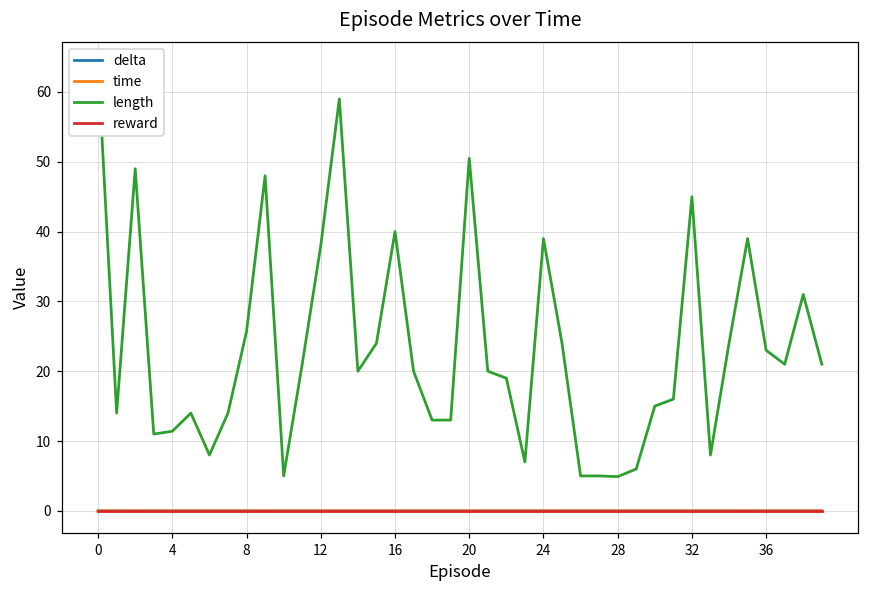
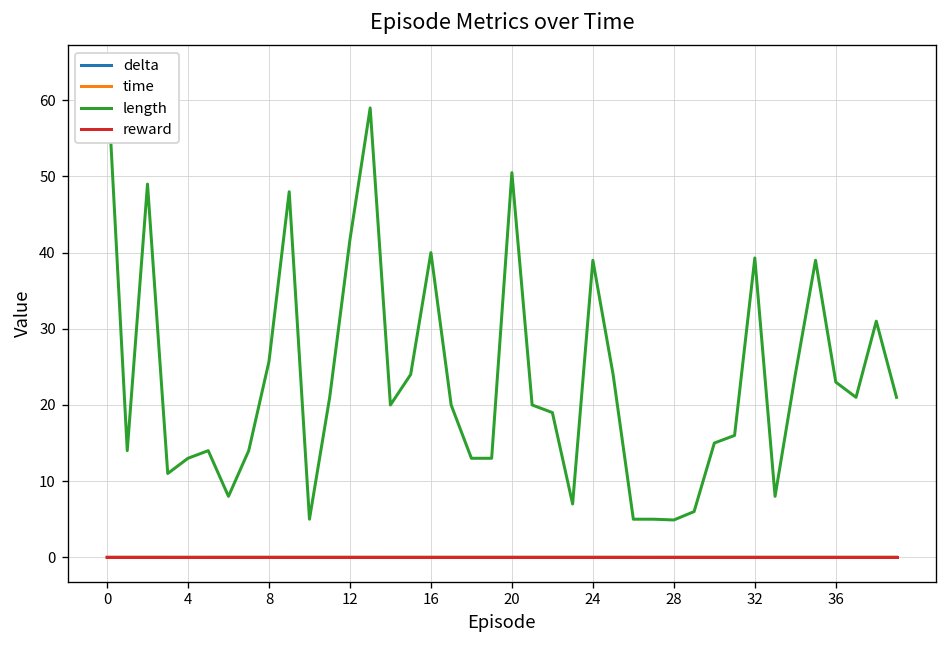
length, 4: 11 -> 13
length, 12: 38 -> 42
length, 32: 45 -> 39
